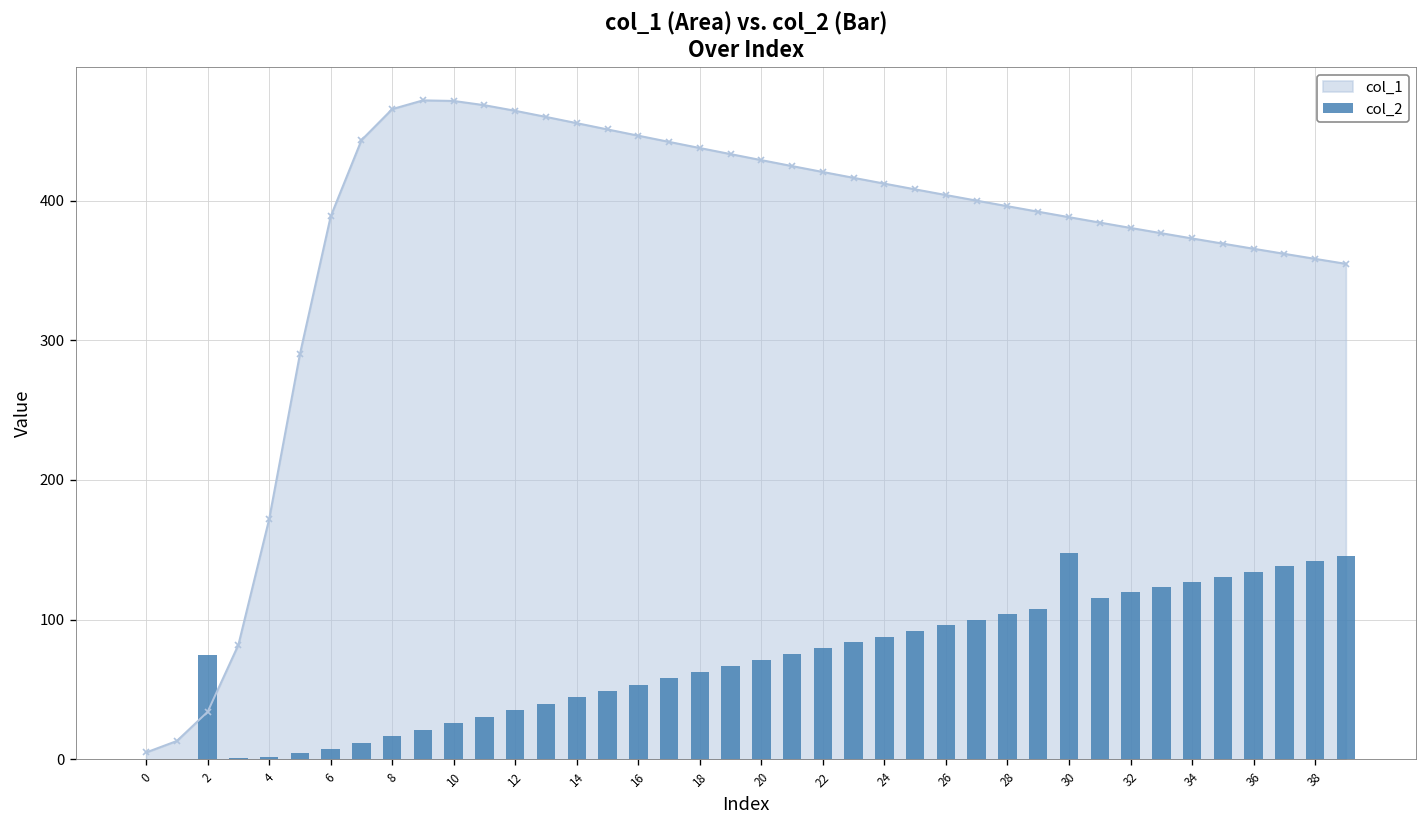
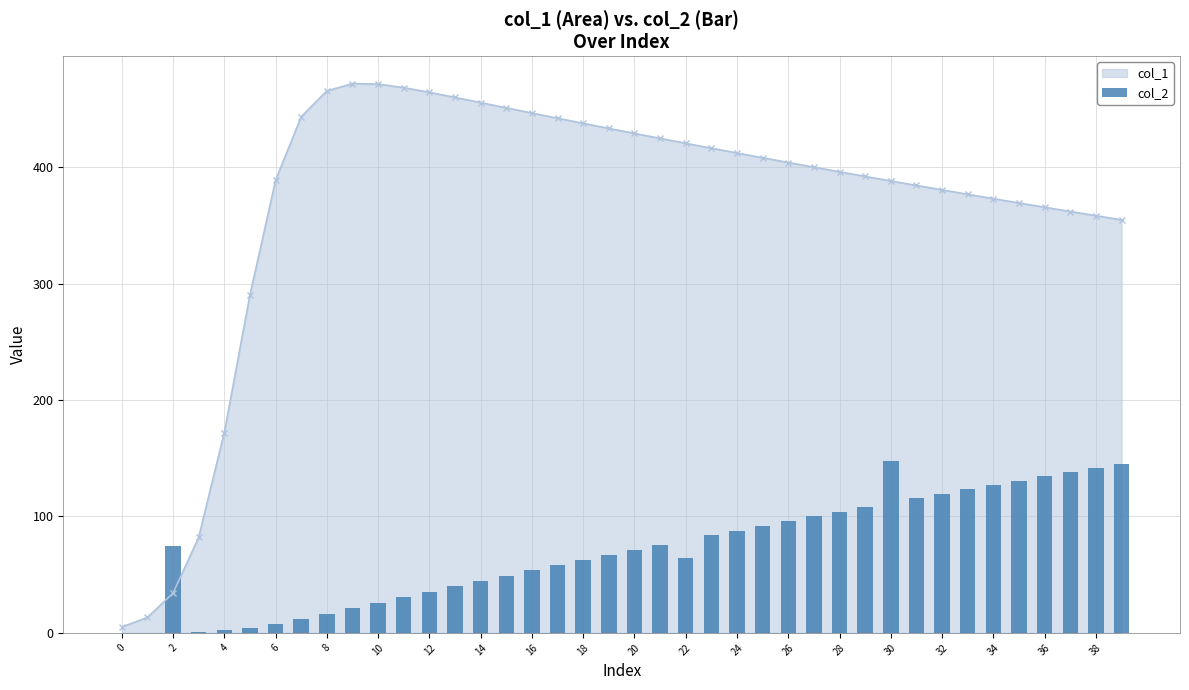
col_2, 22: 80 -> 64
